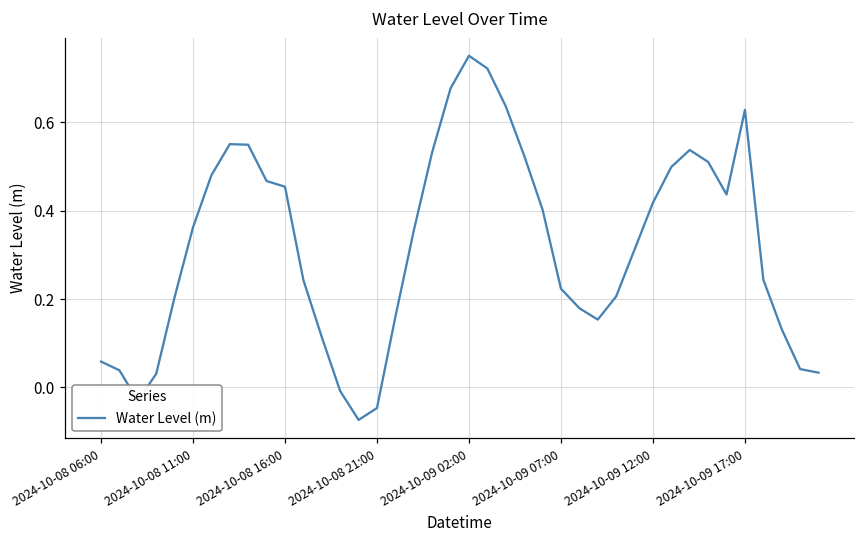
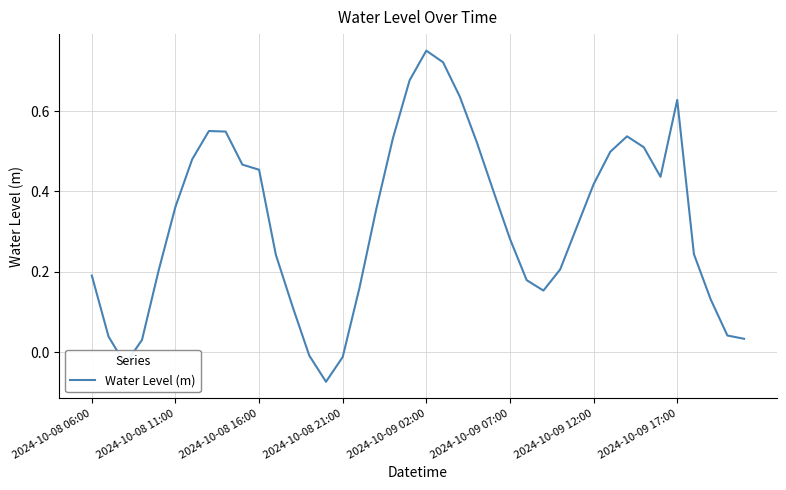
2024-10-08 06:00: 0.06 -> 0.19
2024-10-08 21:00: -0.05 -> -0.01
2024-10-09 07:00: 0.22 -> 0.28
